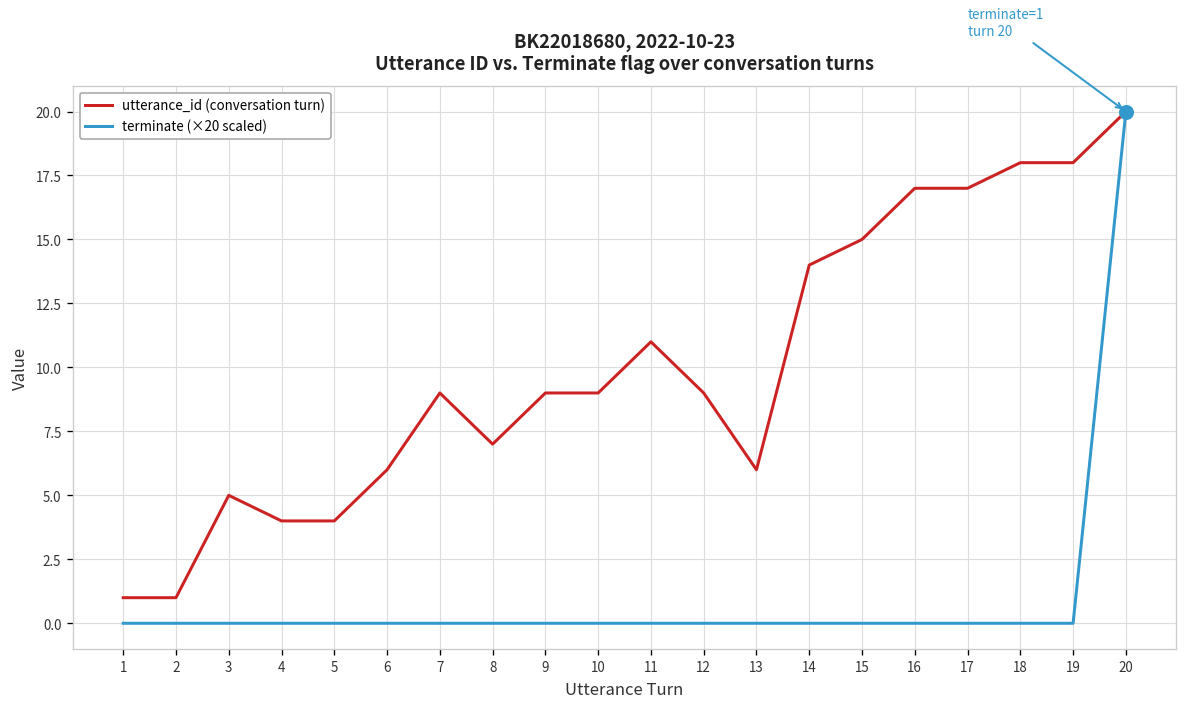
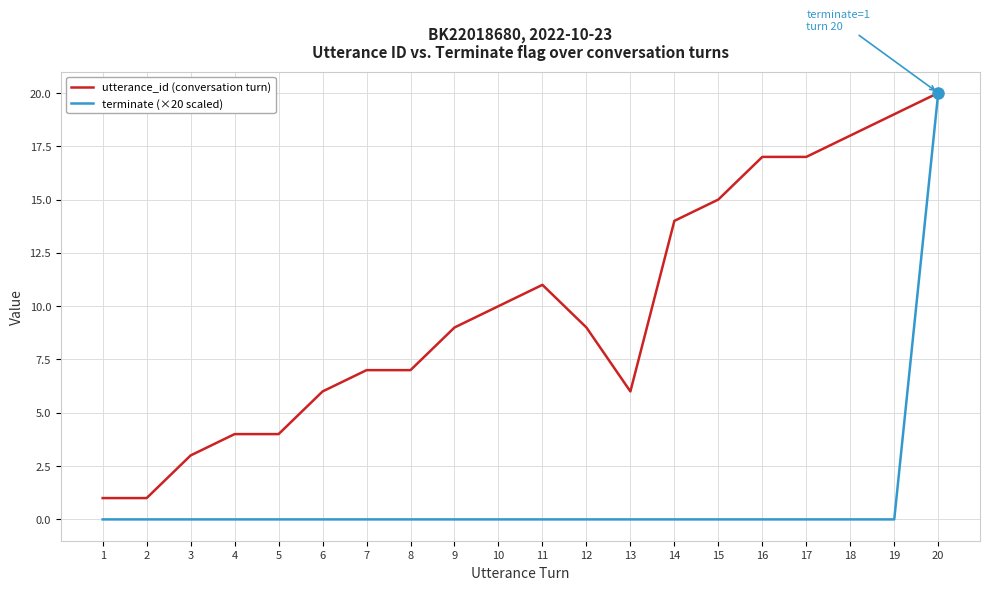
utterance_id (conversation turn), 3: 5 -> 3
utterance_id (conversation turn), 7: 9 -> 7
utterance_id (conversation turn), 10: 9 -> 10
utterance_id (conversation turn), 19: 18 -> 19
